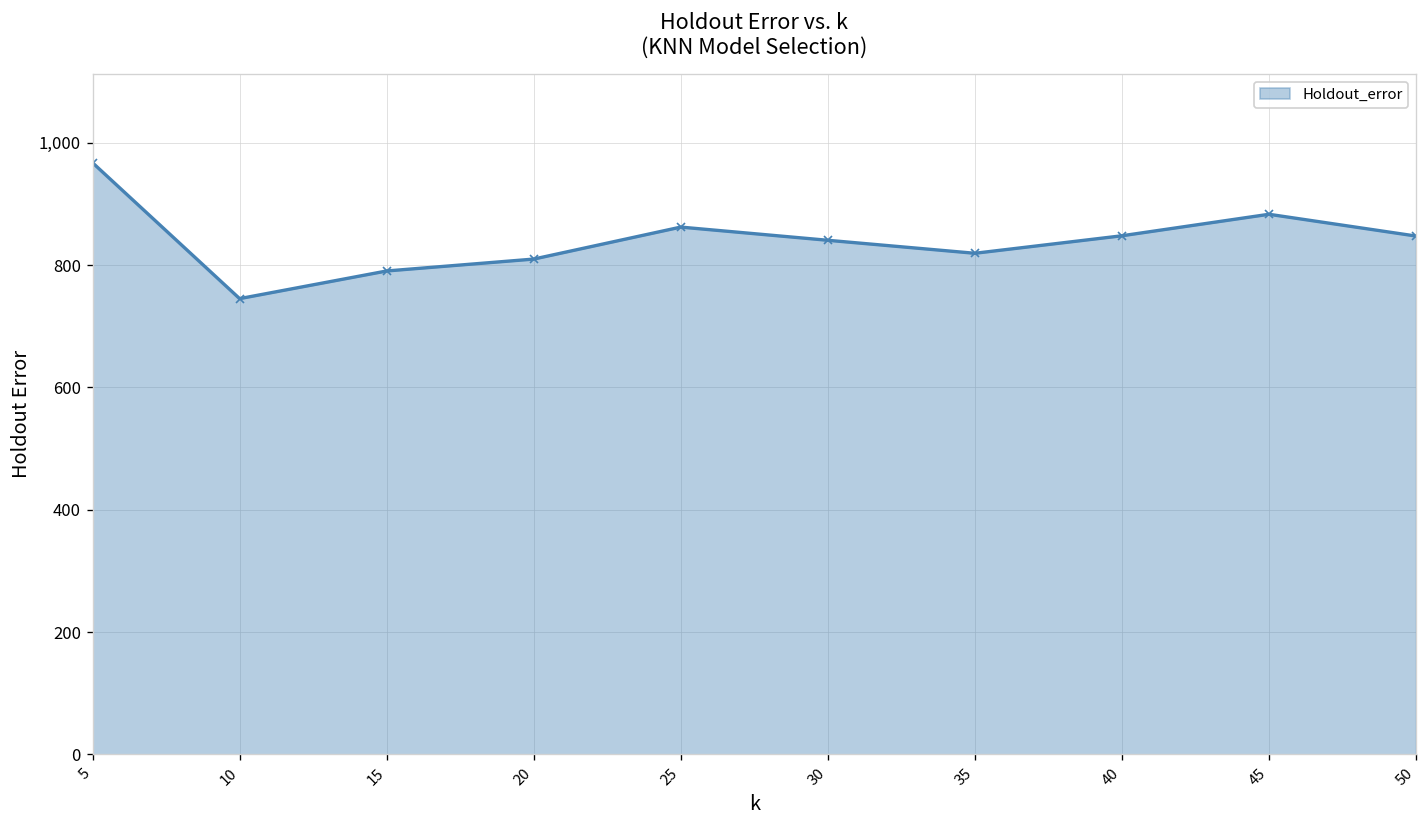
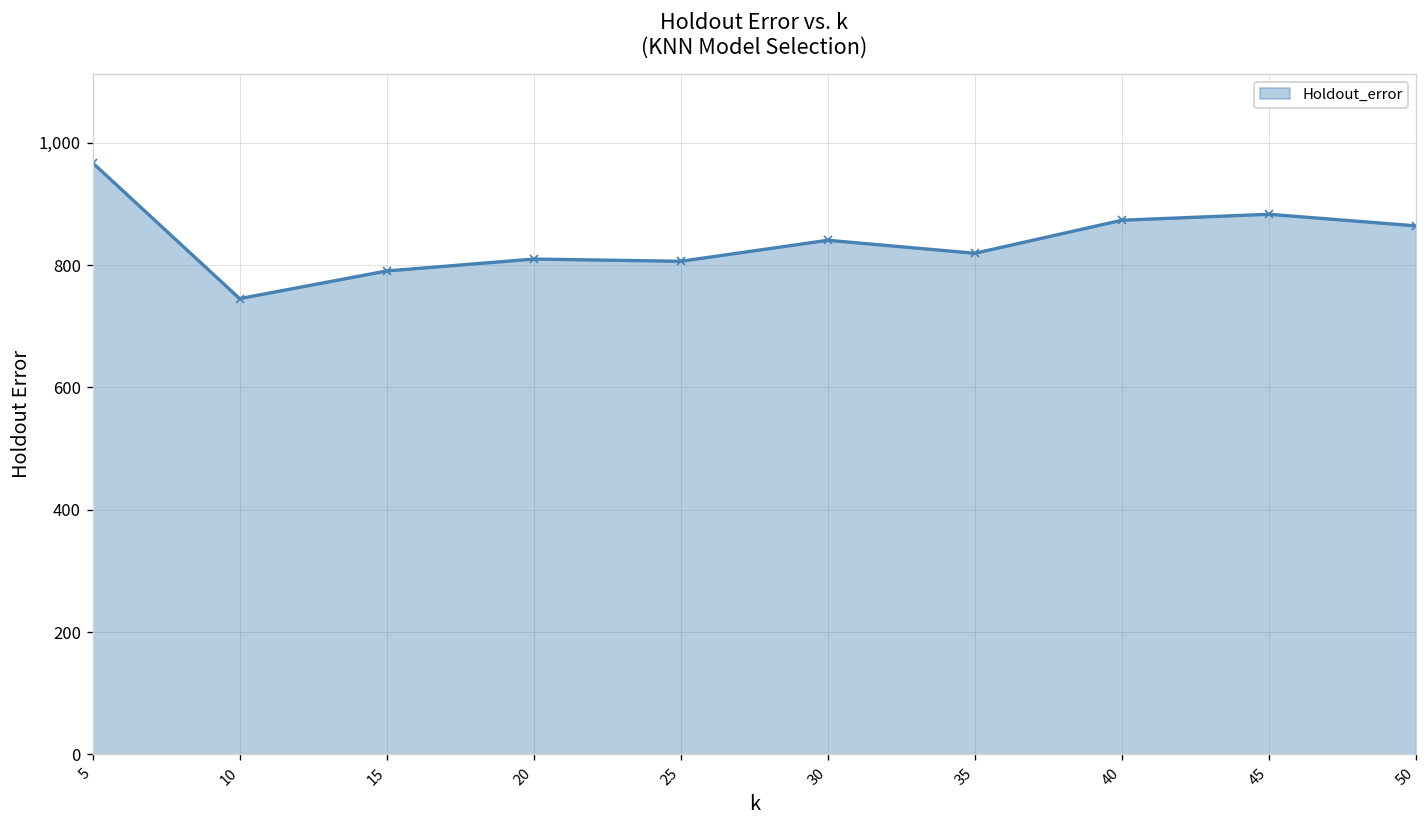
25: 860 -> 810
40: 850 -> 870
50: 850 -> 860
